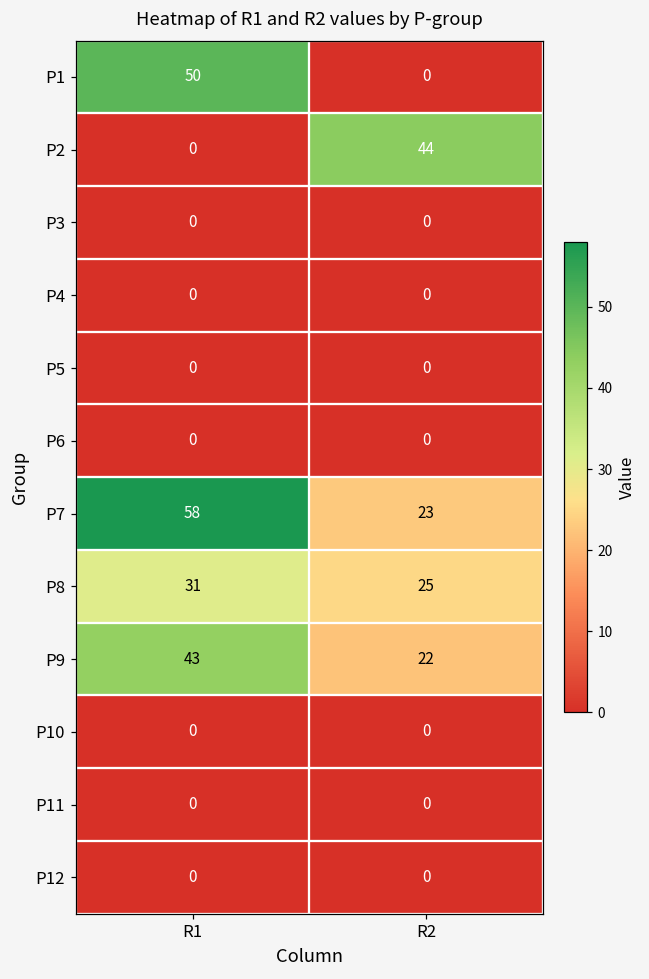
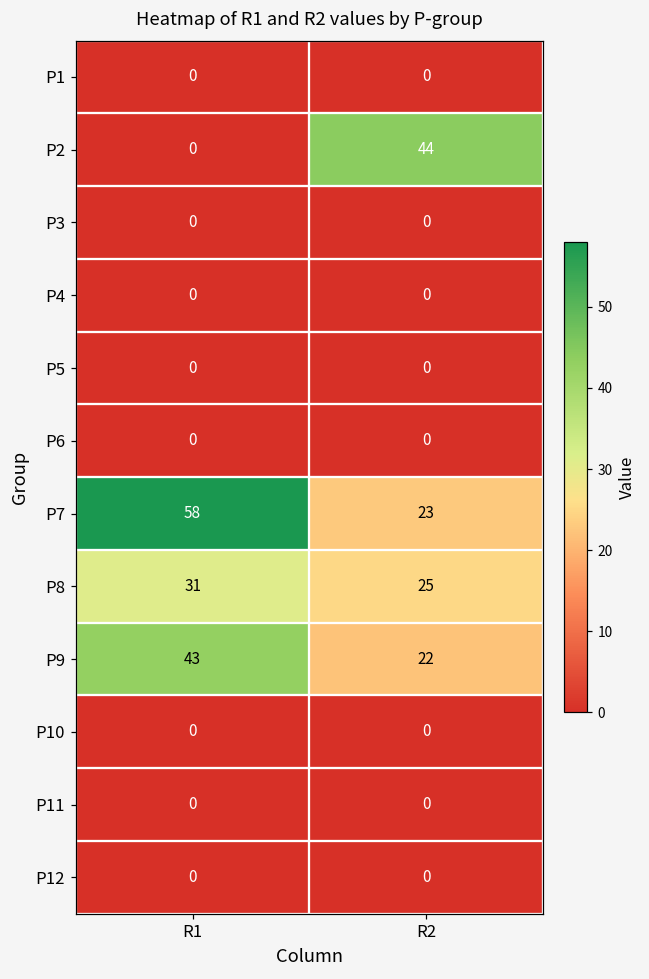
P1, R1: 50 -> 0
